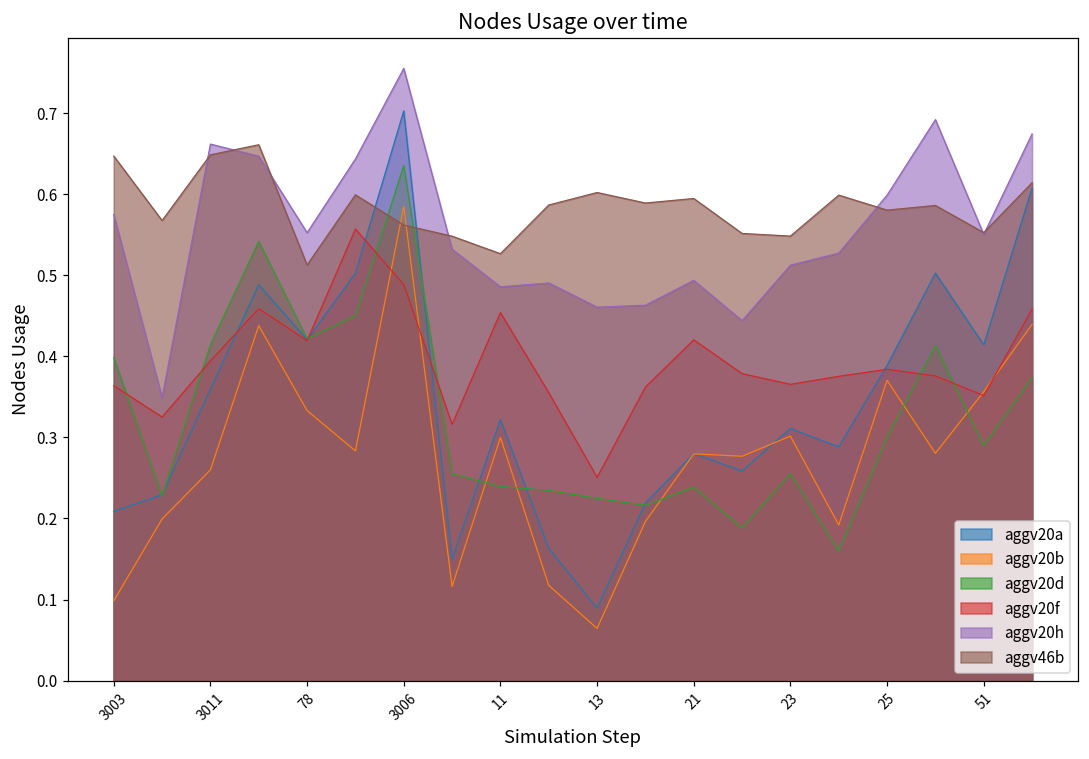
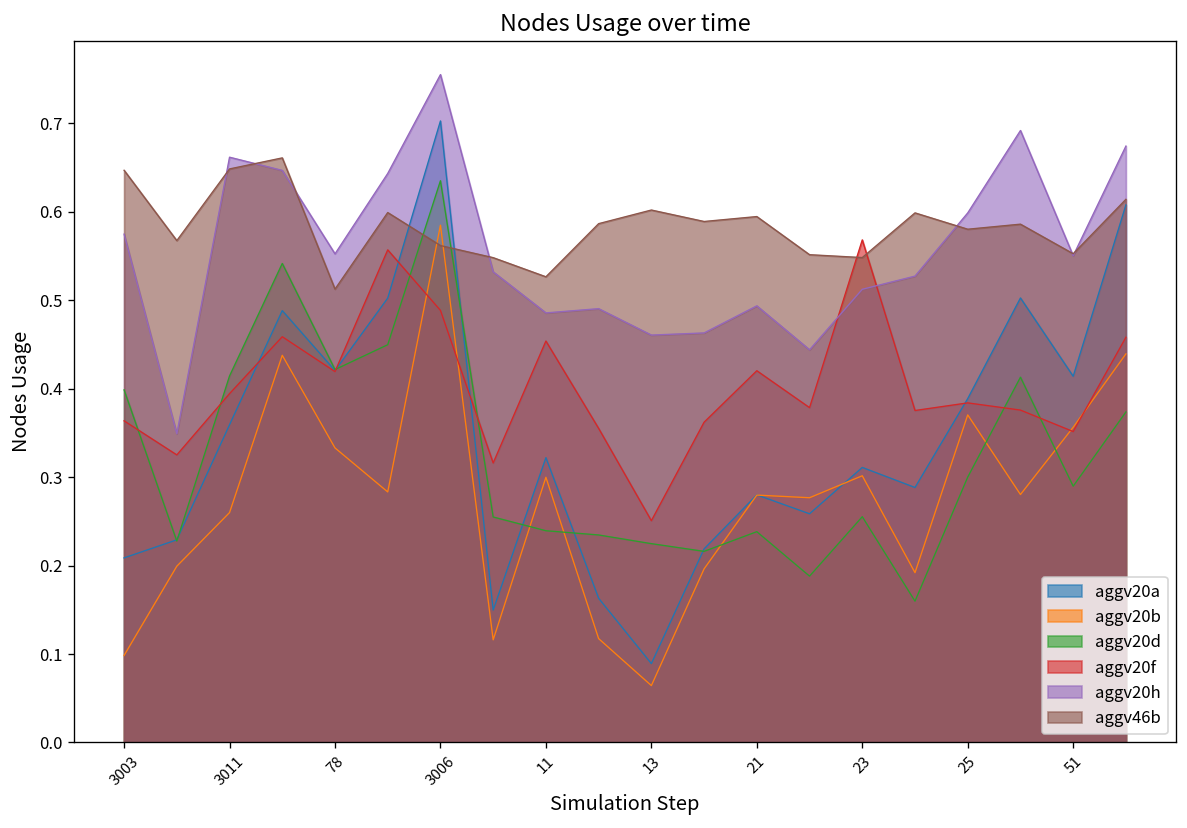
aggv20f, 23: 0.37 -> 0.57
